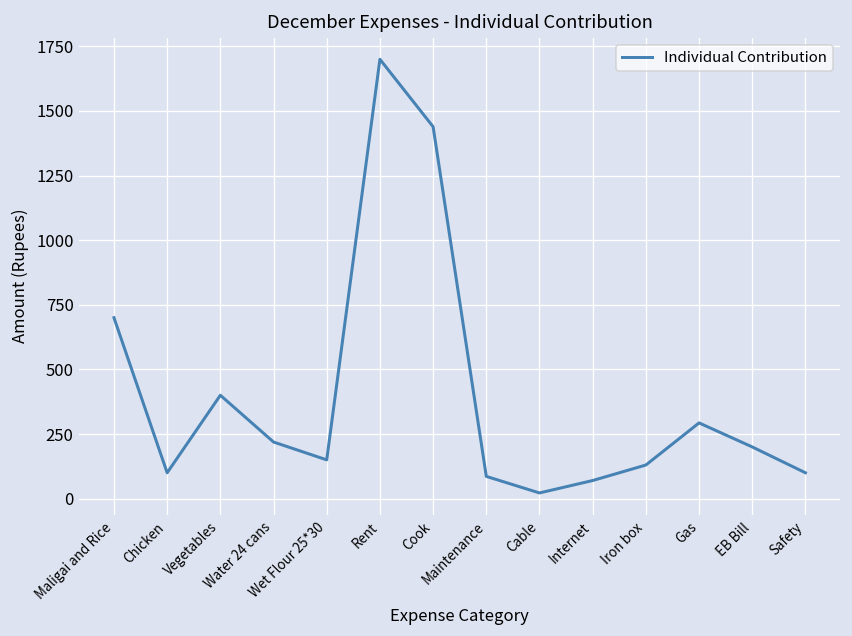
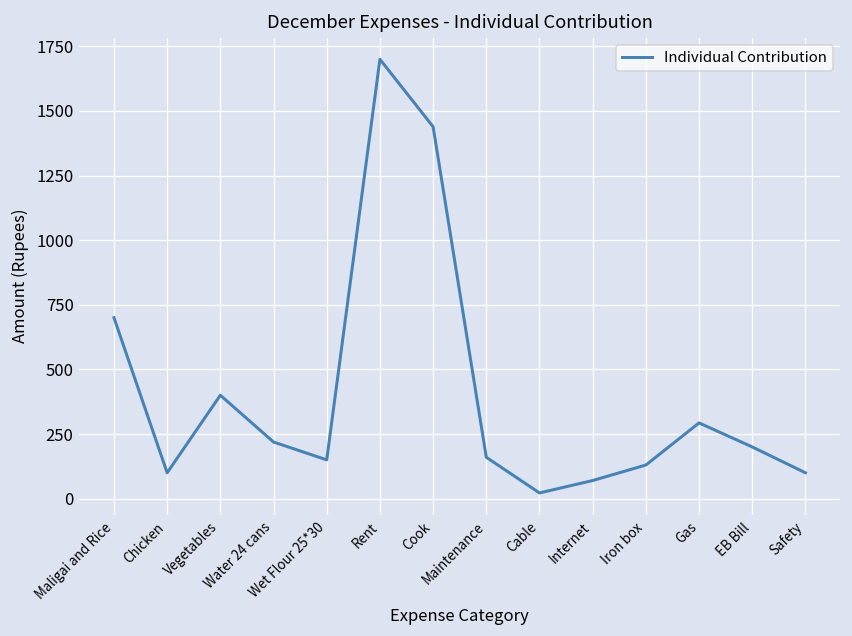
Maintenance: 90 -> 160
